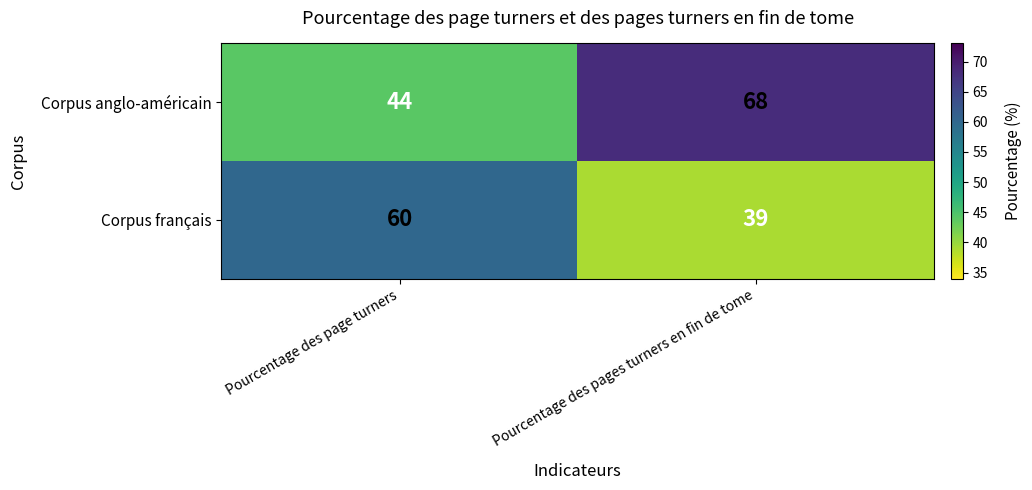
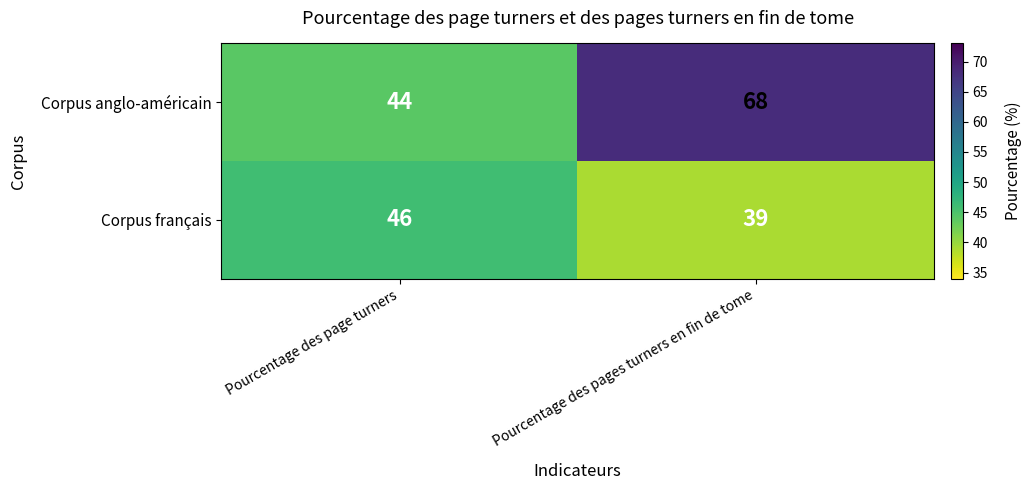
Corpus français, Pourcentage des page turners: 60 -> 46
